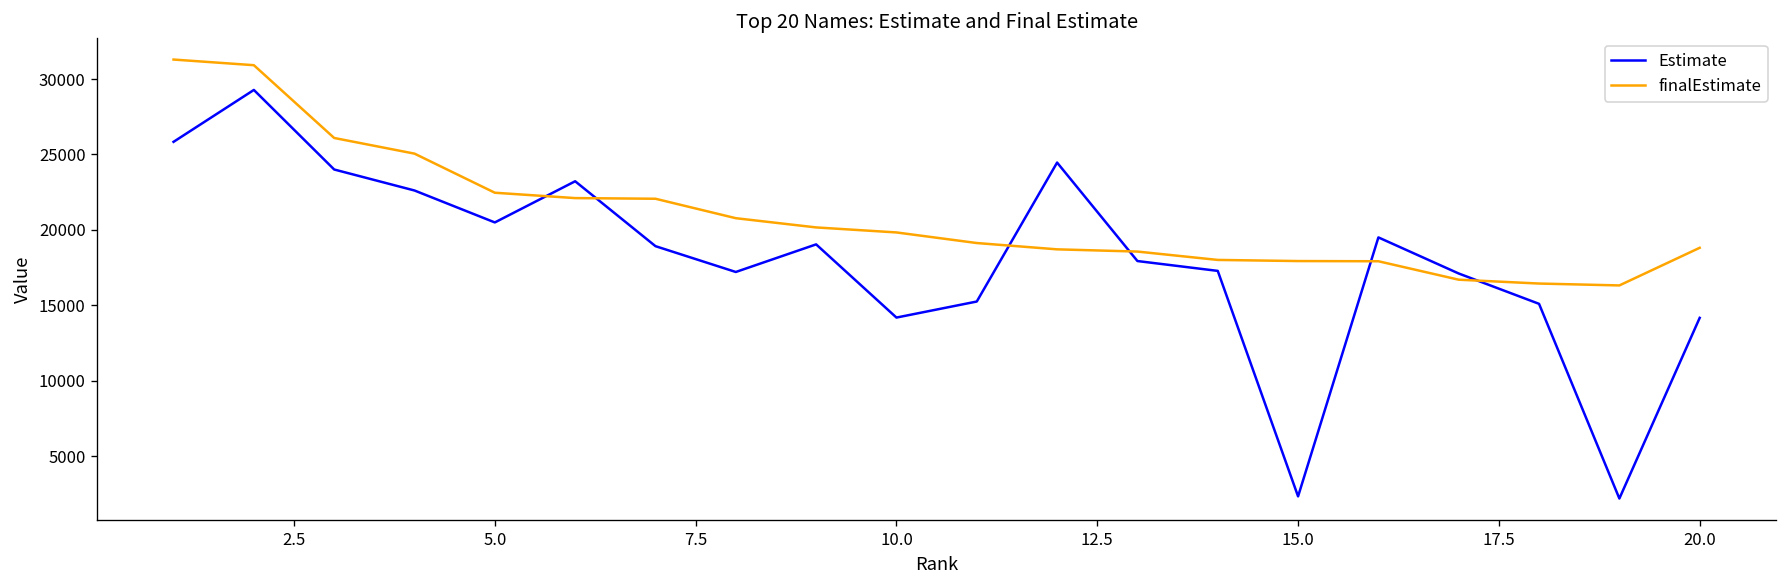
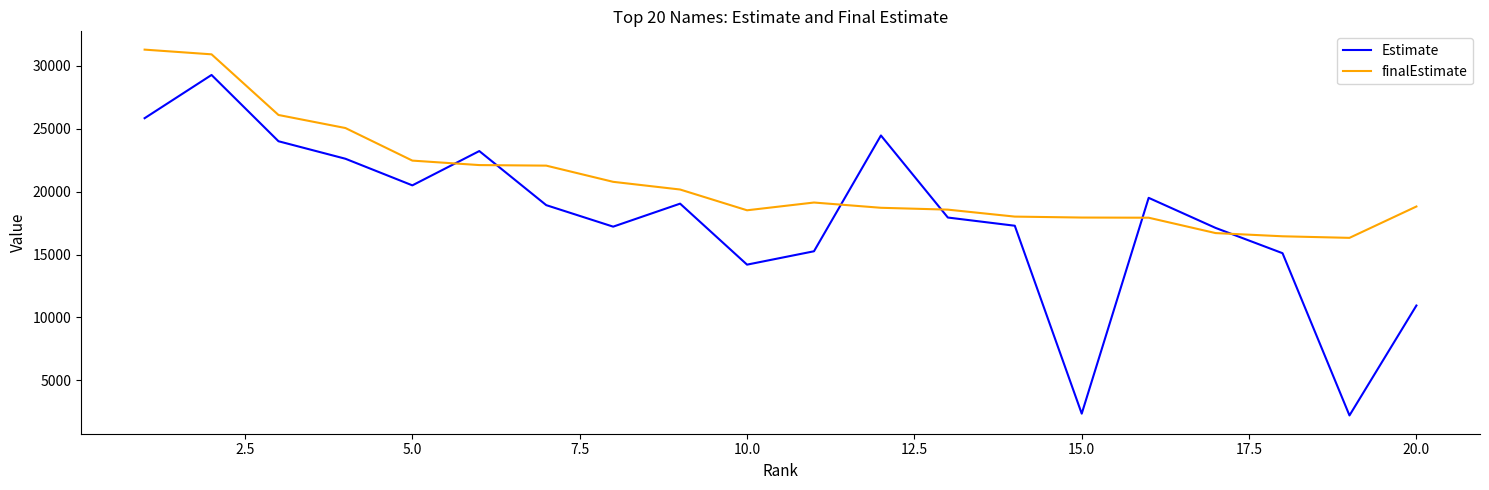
finalEstimate, 10.0: 19800 -> 18500
Estimate, 20.0: 14200 -> 10900
